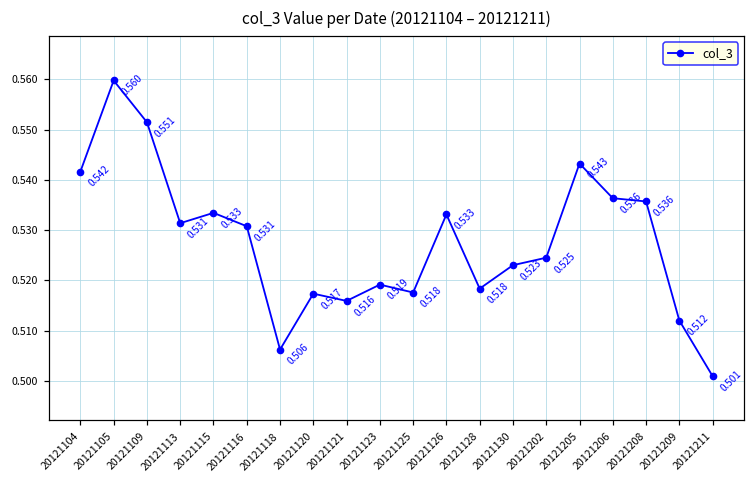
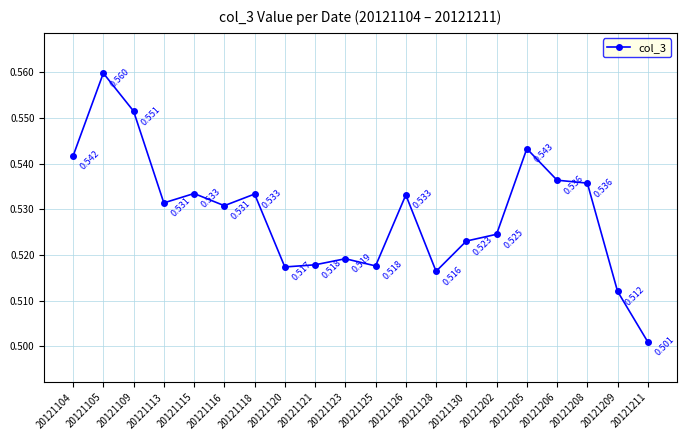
20121118: 0.506 -> 0.533
20121121: 0.516 -> 0.518
20121128: 0.518 -> 0.516
